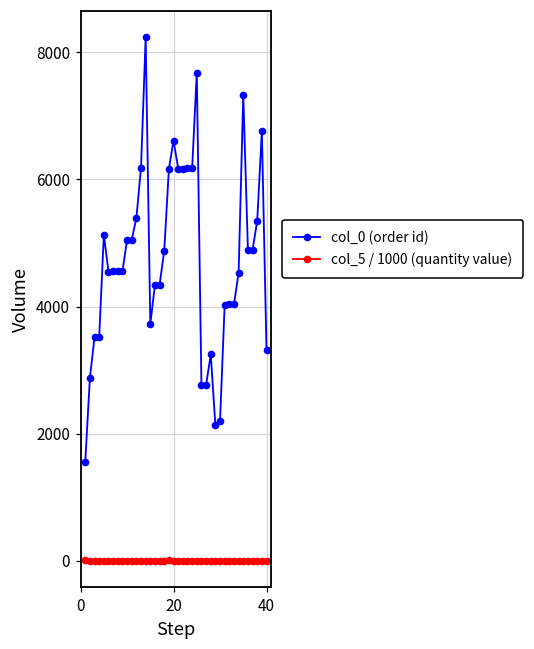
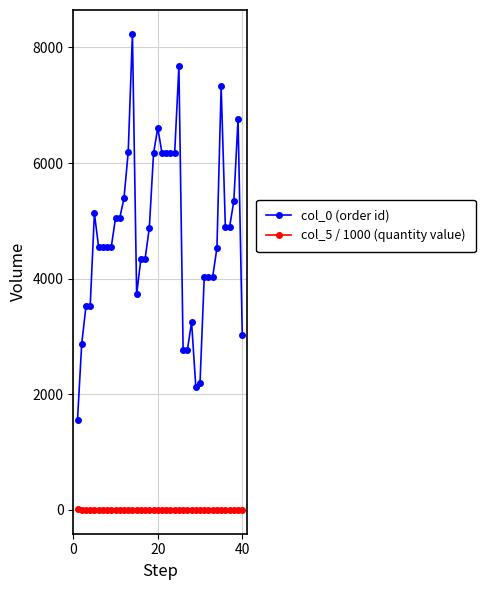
col_0 (order id), 40: 3300 -> 3000
